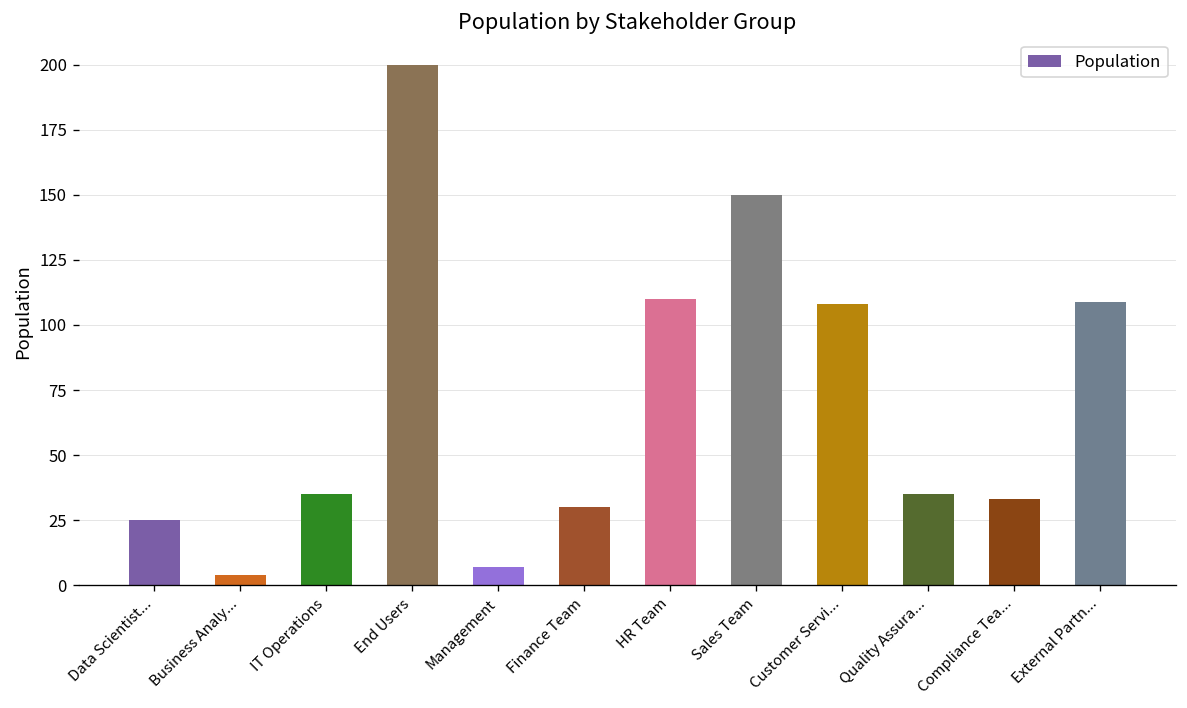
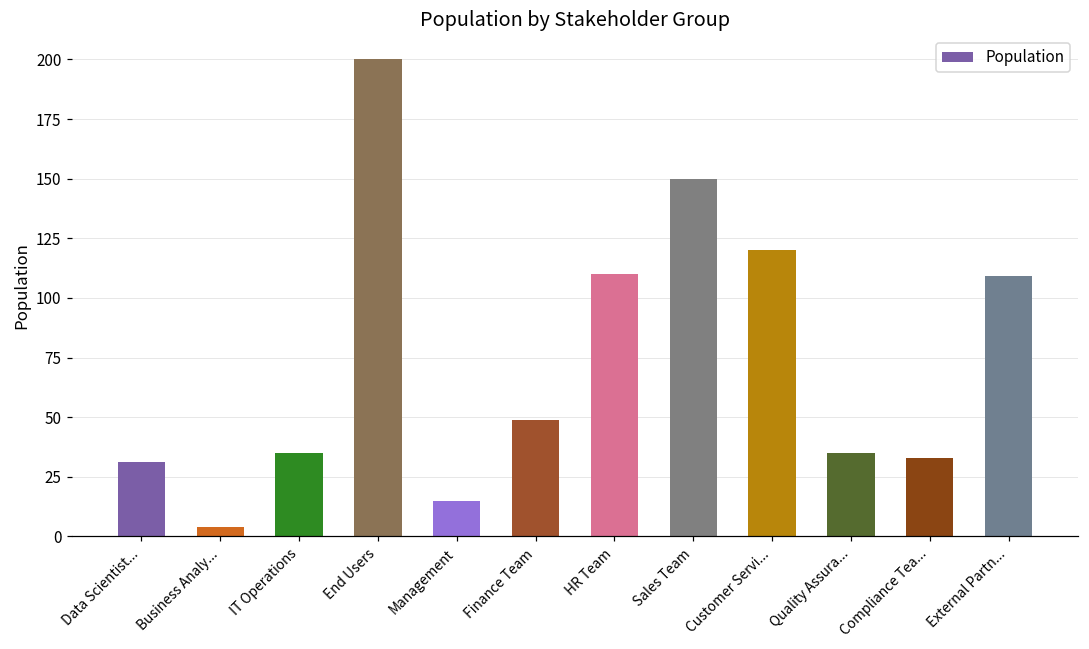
Data Scientist...: 25 -> 31
Management: 7 -> 15
Finance Team: 30 -> 49
Customer Servi...: 108 -> 120
